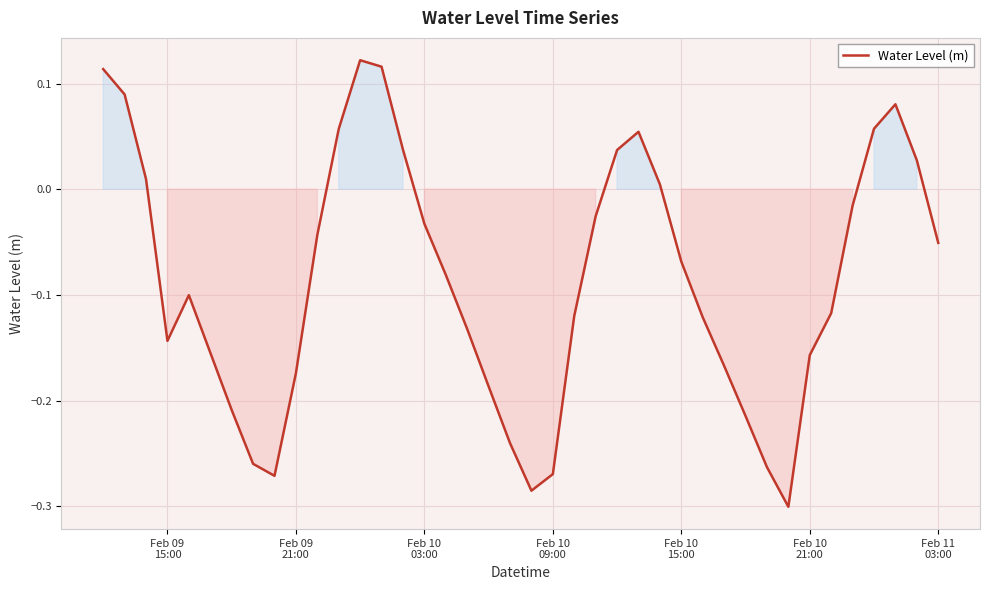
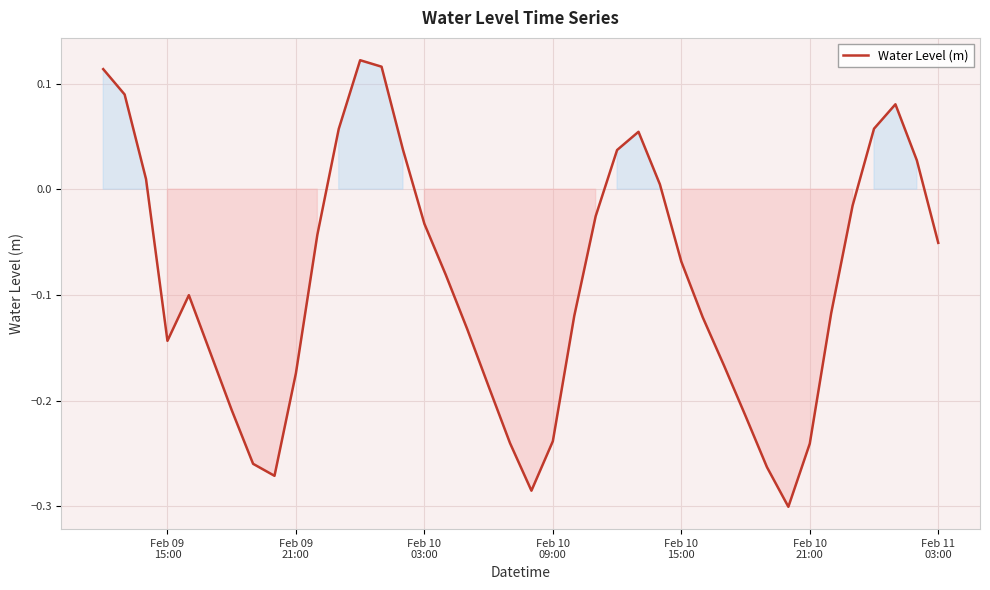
Feb 10 09:00: -0.270 -> -0.238
Feb 10 21:00: -0.157 -> -0.241
